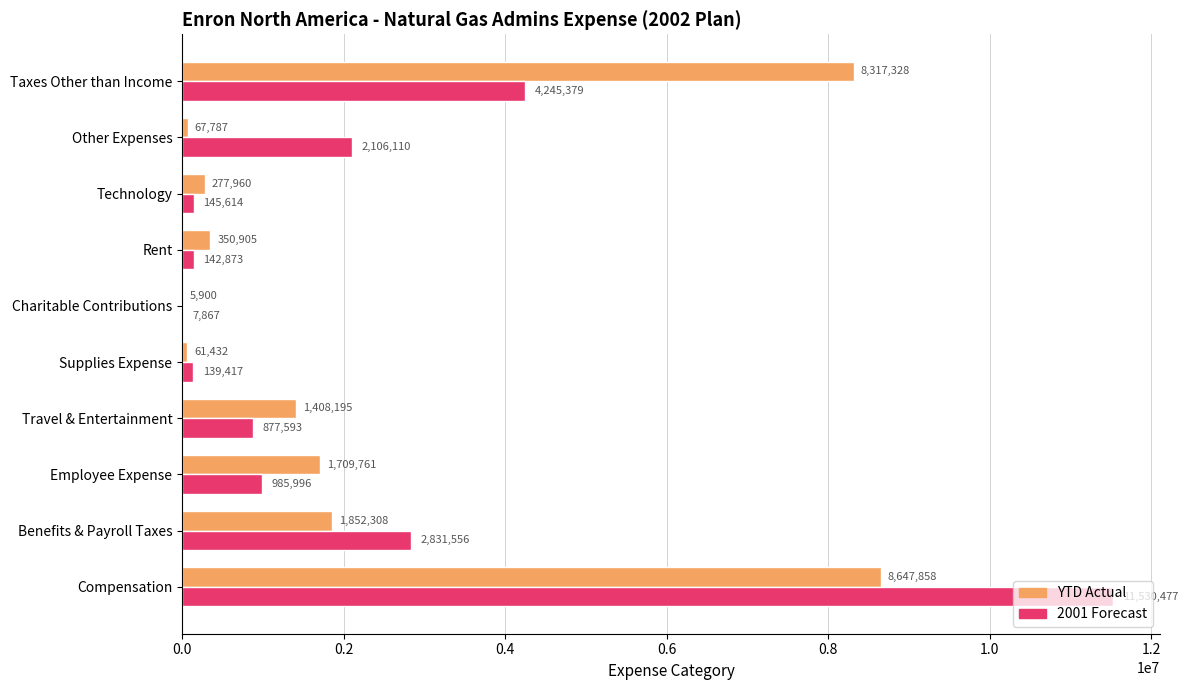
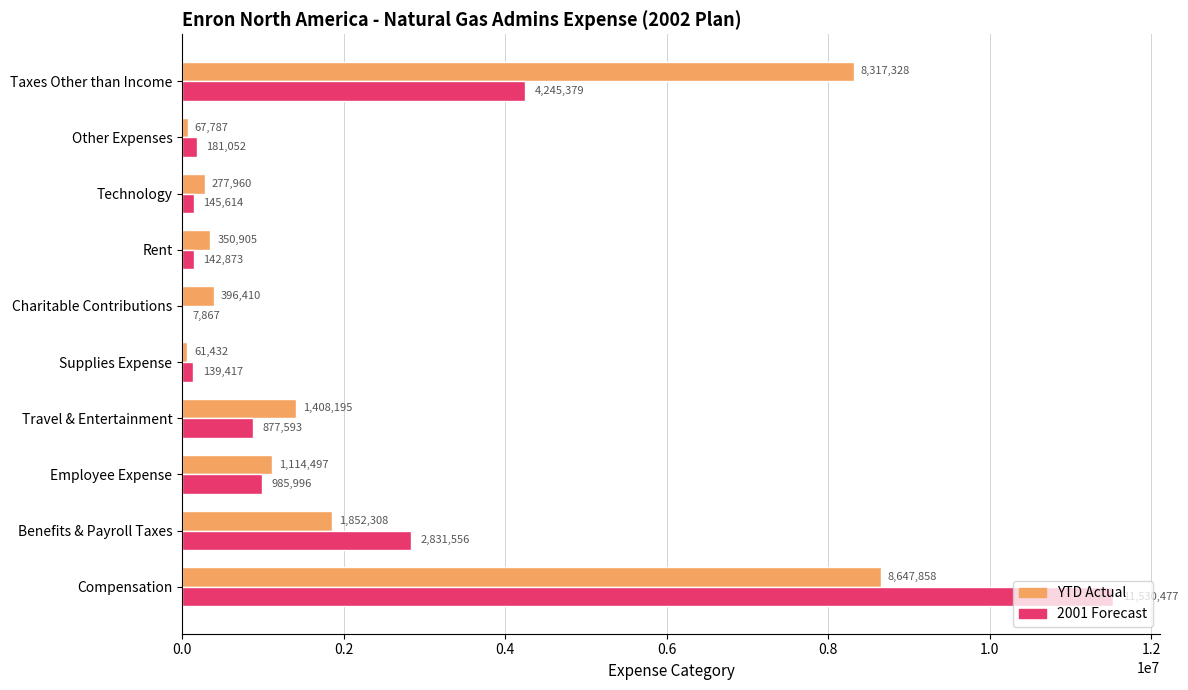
2001 Forecast, Other Expenses: 2,106,110 -> 181,052
YTD Actual, Charitable Contributions: 5,900 -> 396,410
YTD Actual, Employee Expense: 1,709,761 -> 1,114,497
